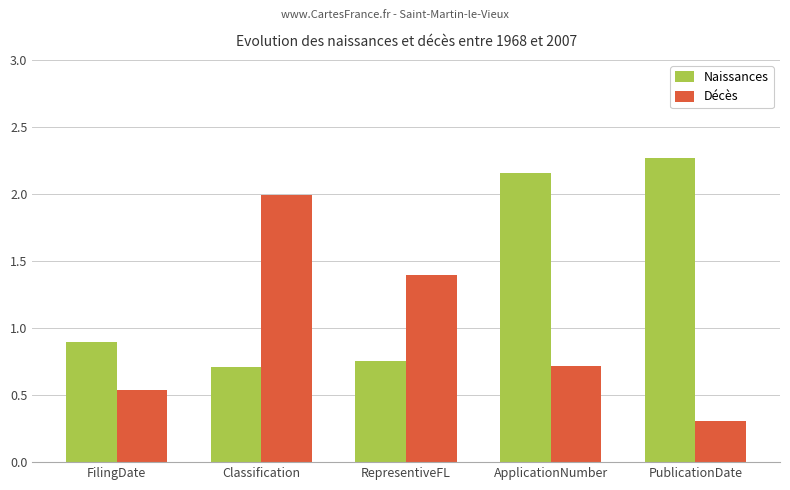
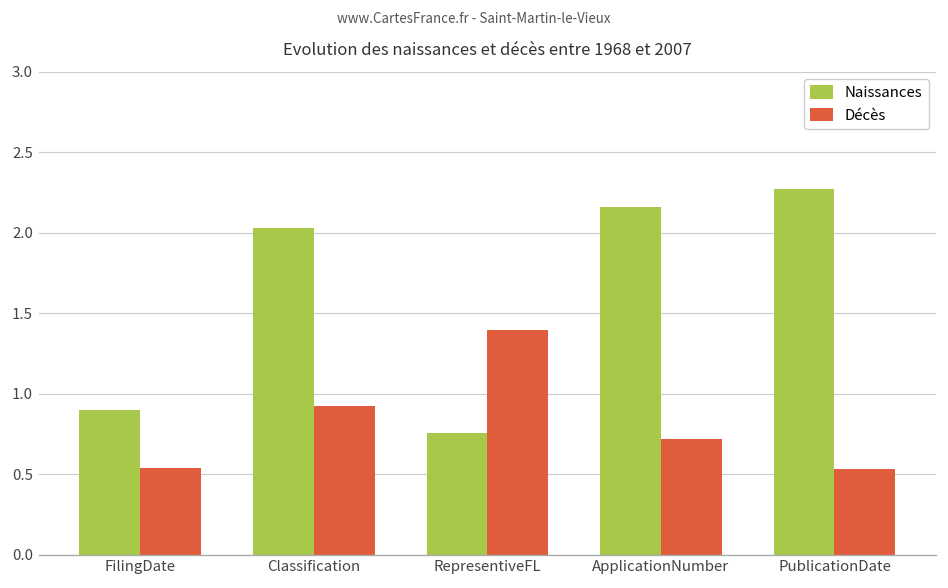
Naissances, Classification: 0.71 -> 2.03
Décès, Classification: 2.00 -> 0.92
Décès, PublicationDate: 0.31 -> 0.53
